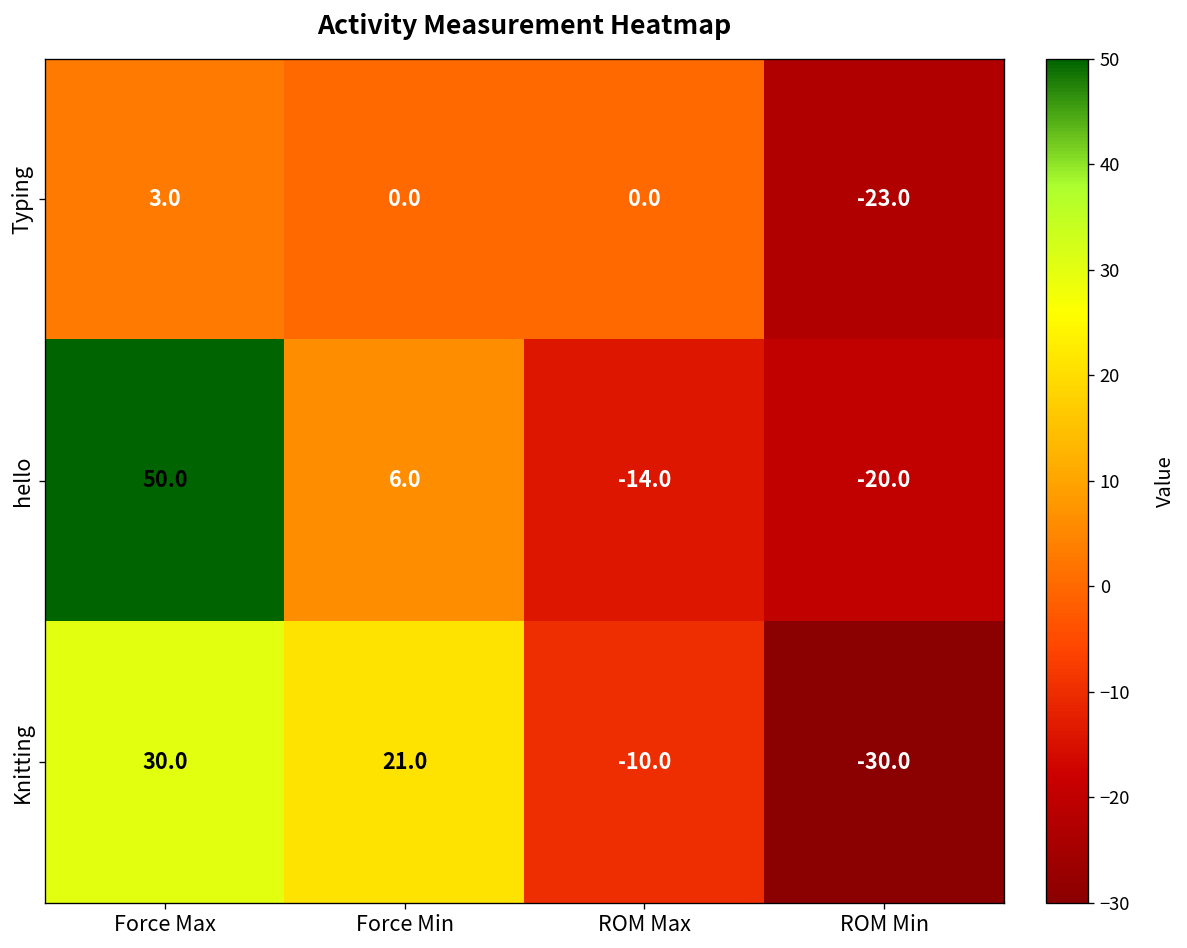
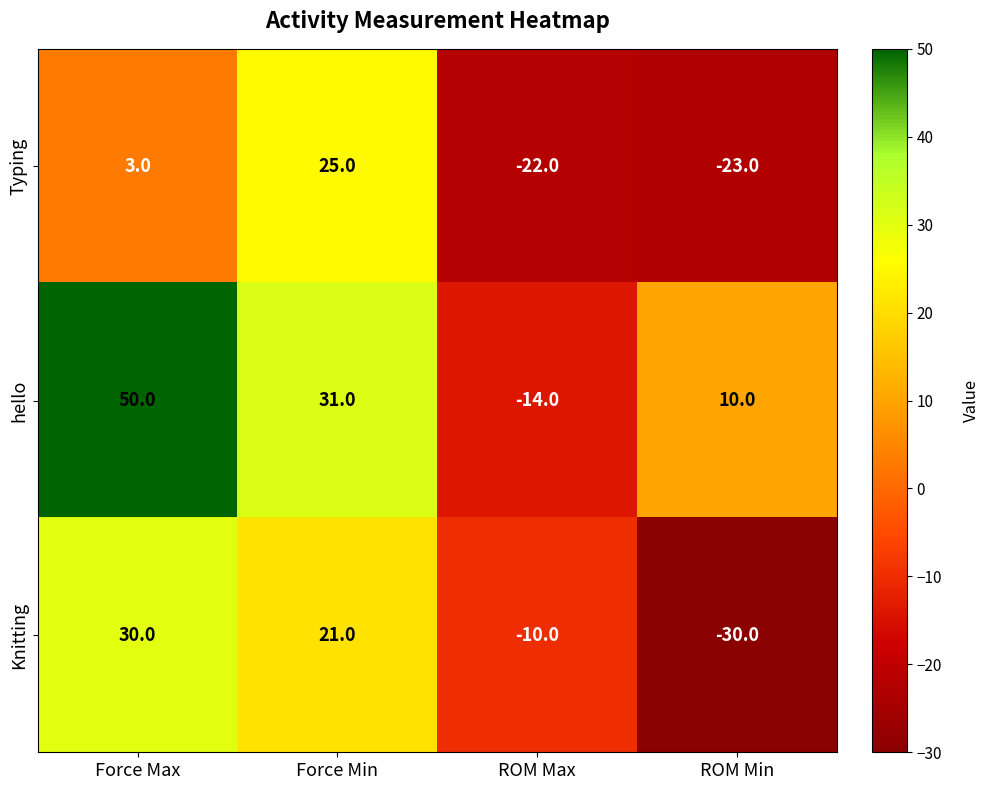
Typing, Force Min: 0.0 -> 25.0
Typing, ROM Max: 0.0 -> -22.0
hello, Force Min: 6.0 -> 31.0
hello, ROM Min: -20.0 -> 10.0
